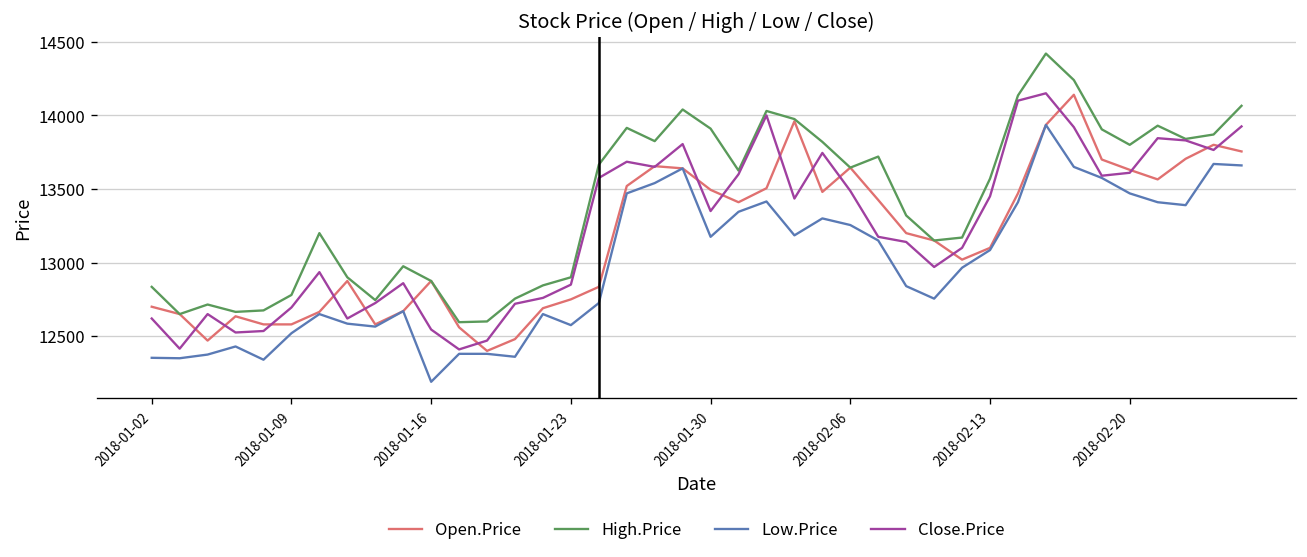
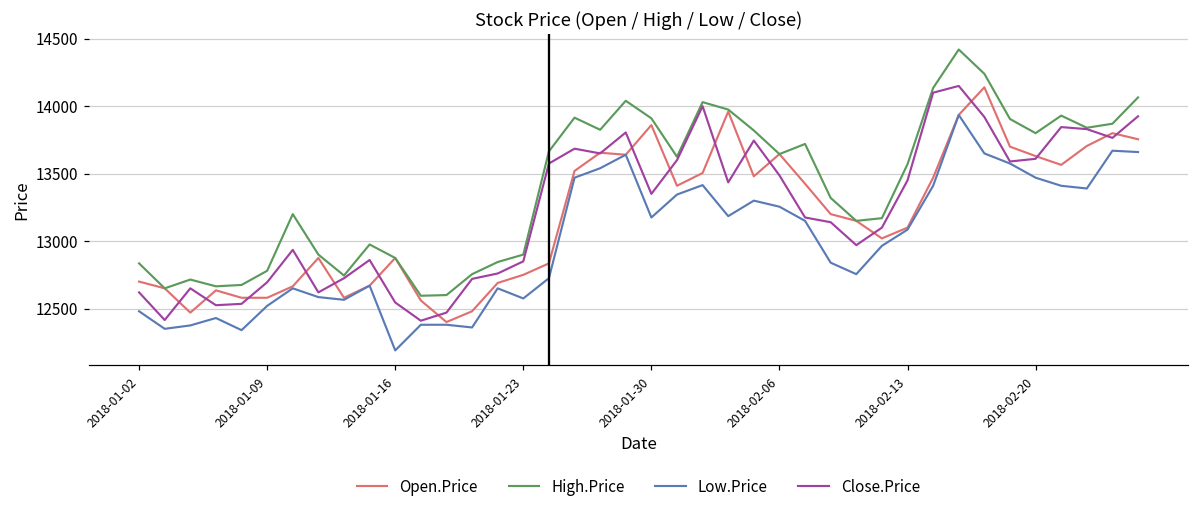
Low.Price, 2018-01-02: 12350 -> 12480
Open.Price, 2018-01-30: 13490 -> 13860
